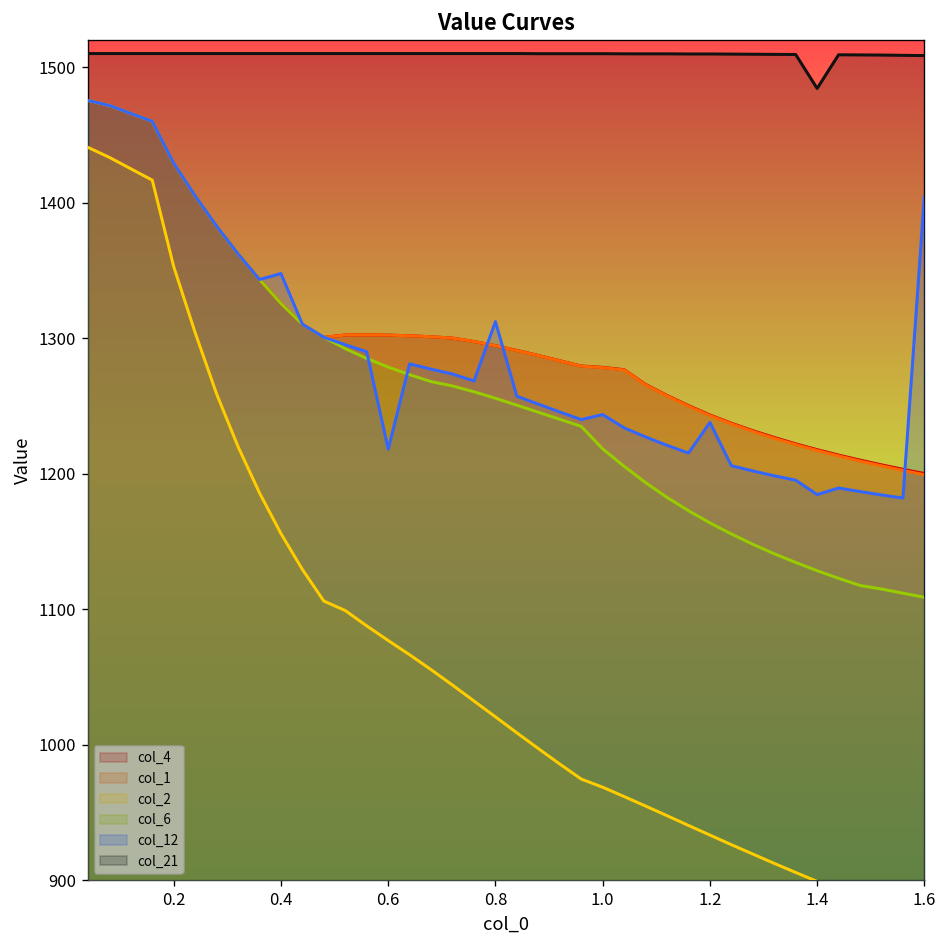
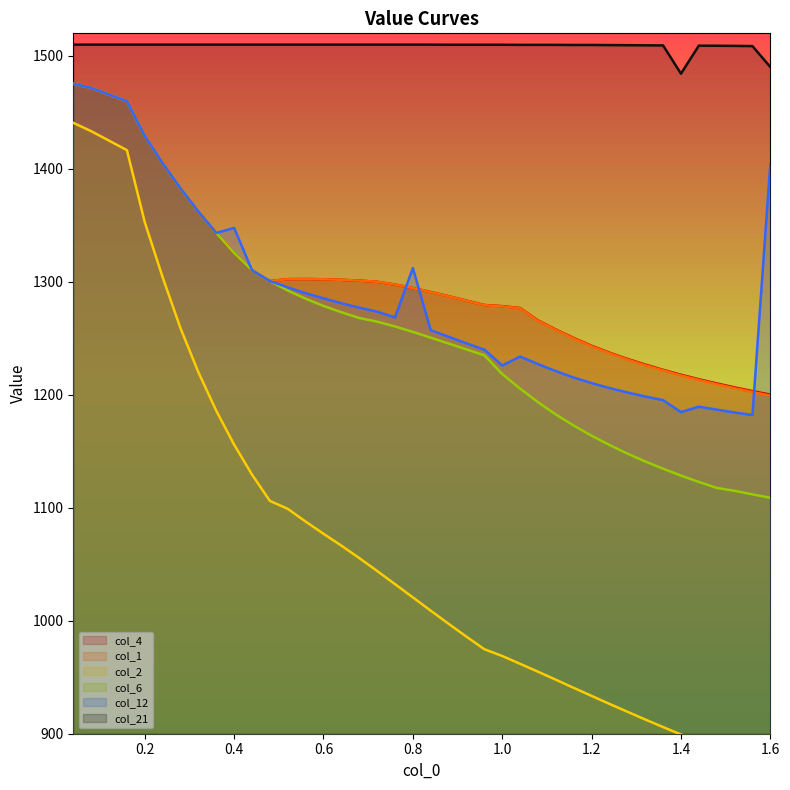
col_12, 0.6: 1218 -> 1285
col_12, 1.0: 1244 -> 1226
col_12, 1.2: 1238 -> 1210
col_21, 1.6: 1509 -> 1490
